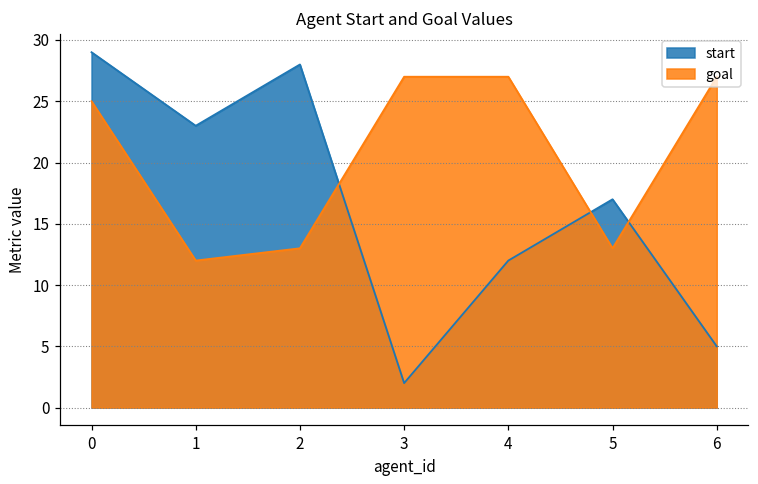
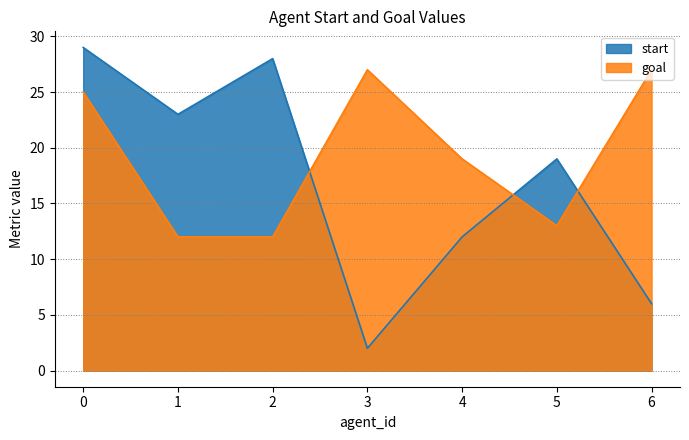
goal, 2: 13 -> 12
goal, 4: 27 -> 19
start, 5: 17 -> 19
start, 6: 5 -> 6
